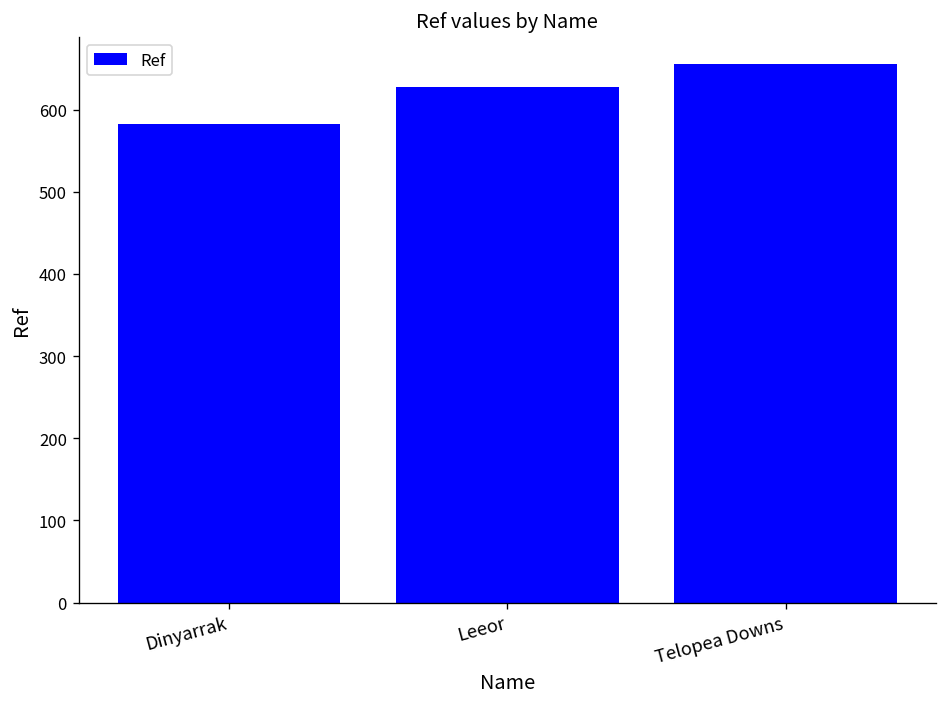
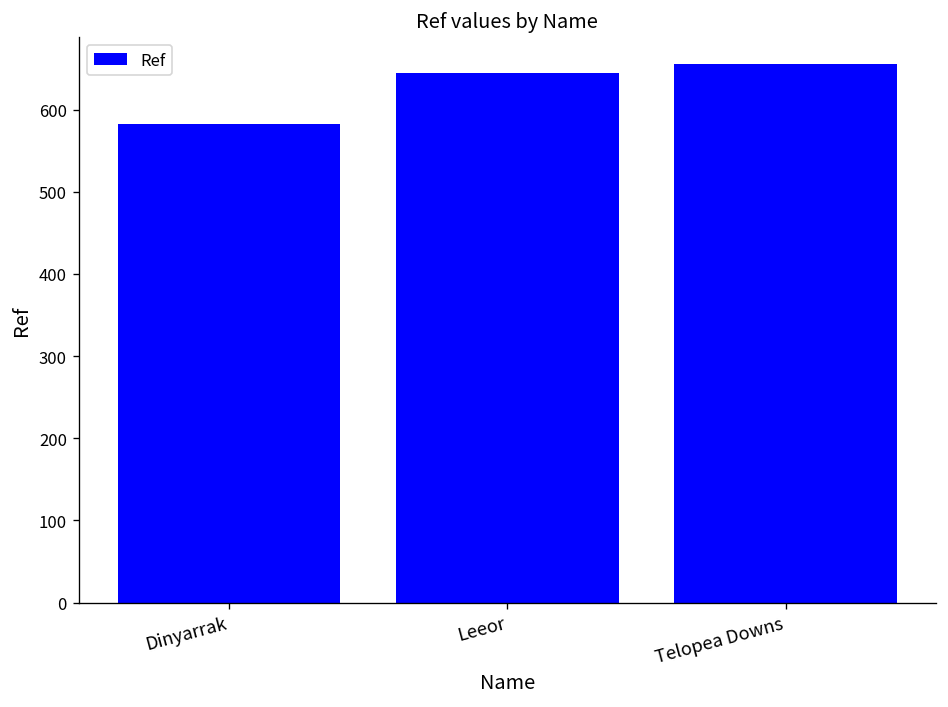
Leeor: 630 -> 640
